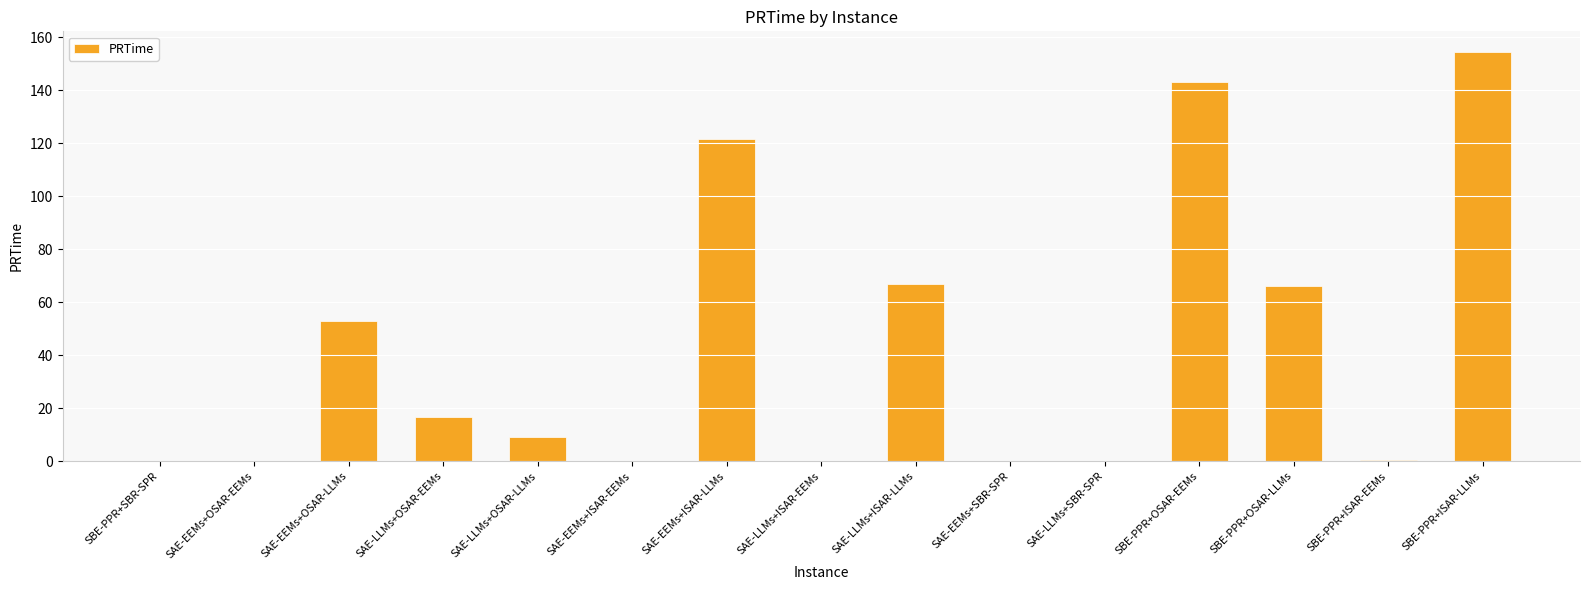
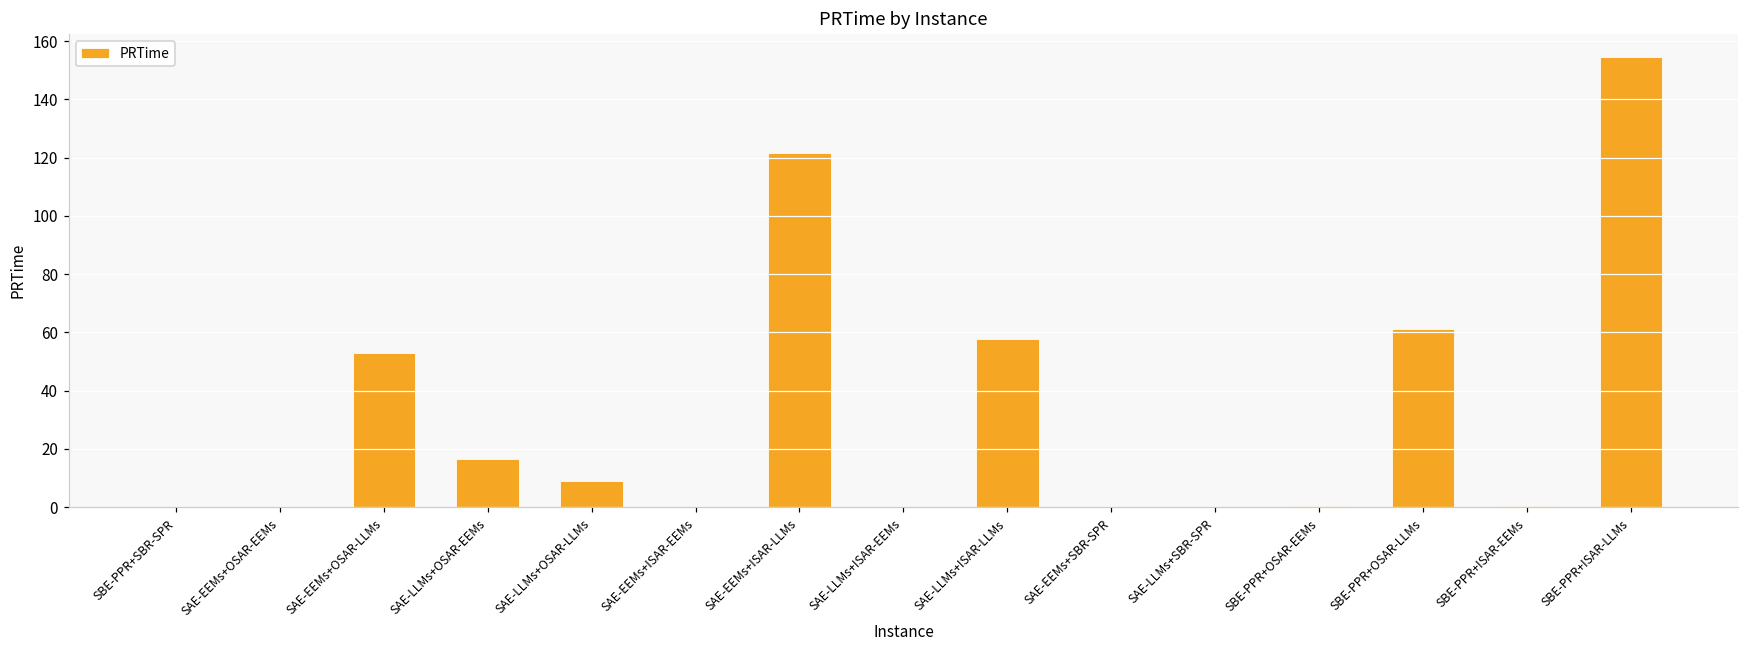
SAE-LLMs+ISAR-LLMs: 67 -> 58
SBE-PPR+OSAR-EEMs: 143 -> 0
SBE-PPR+OSAR-LLMs: 66 -> 61
